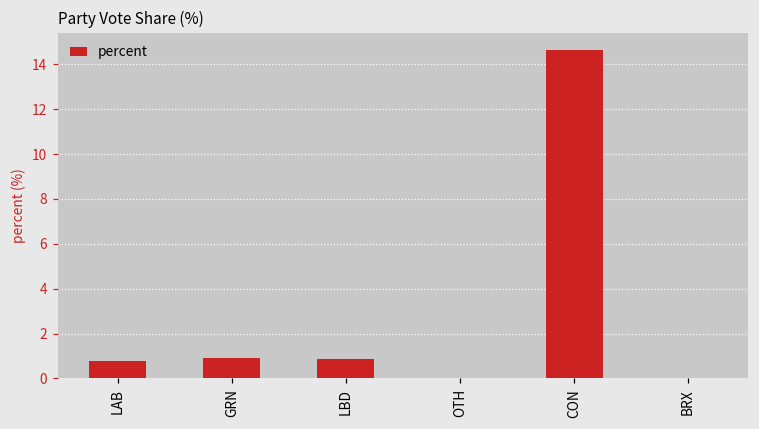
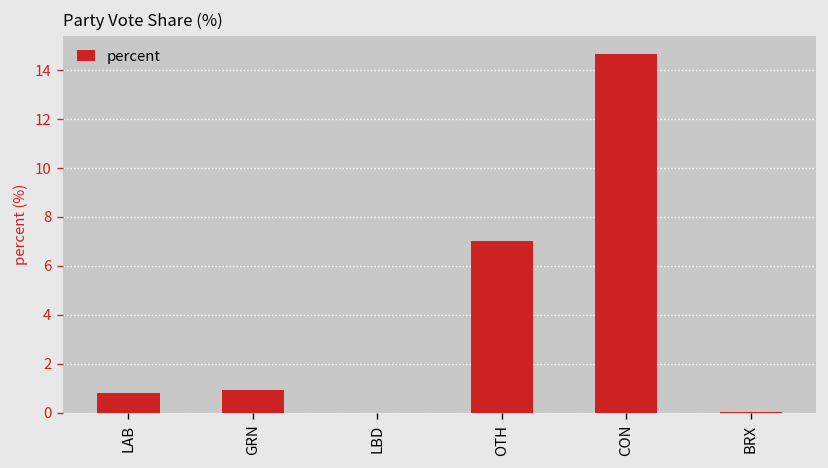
LBD: 0.9 -> 0.0
OTH: 0 -> 7
